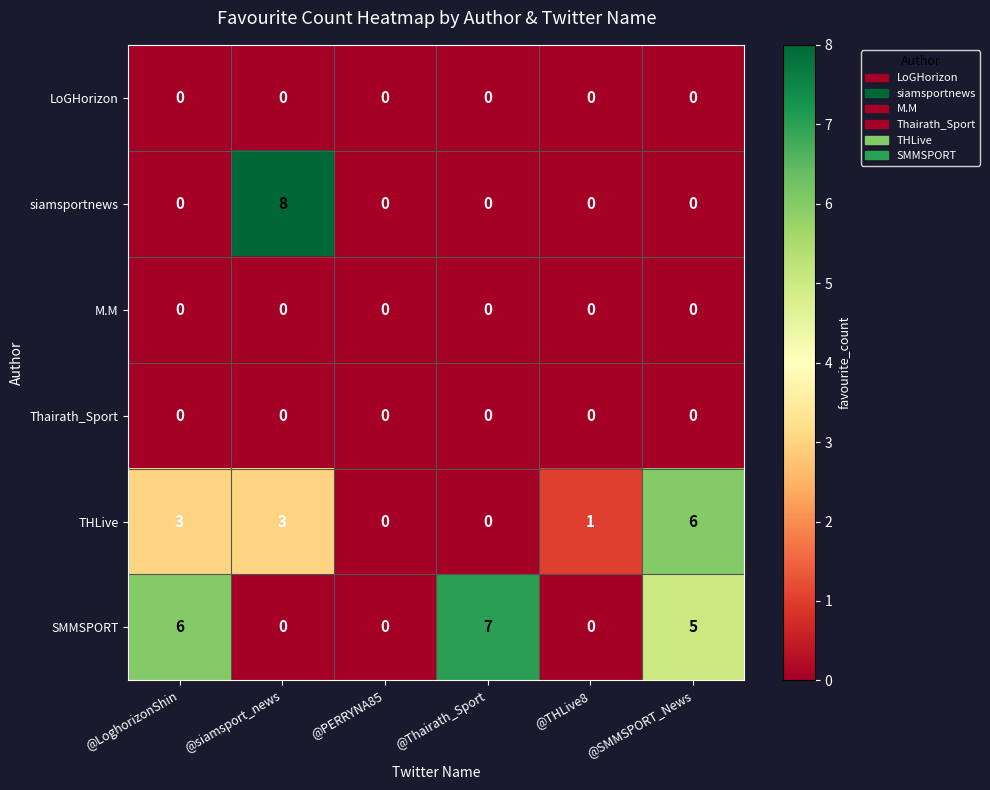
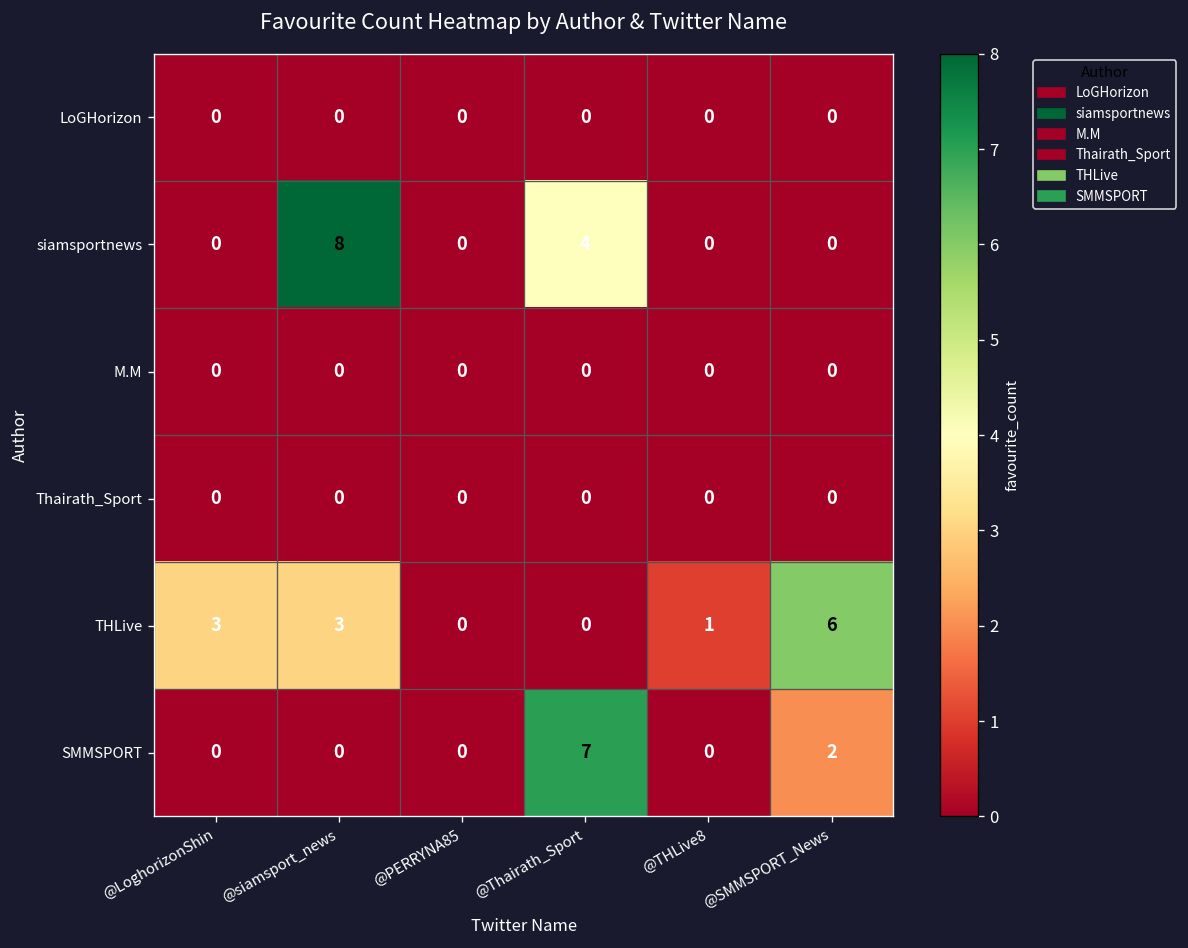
siamsportnews, @Thairath_Sport: 0 -> 4
SMMSPORT, @LoghorizonShin: 6 -> 0
SMMSPORT, @SMMSPORT_News: 5 -> 2
